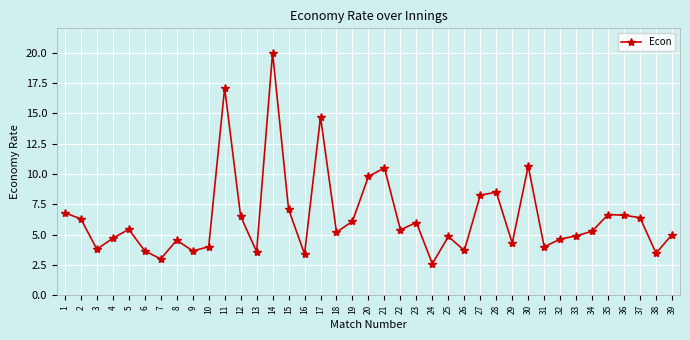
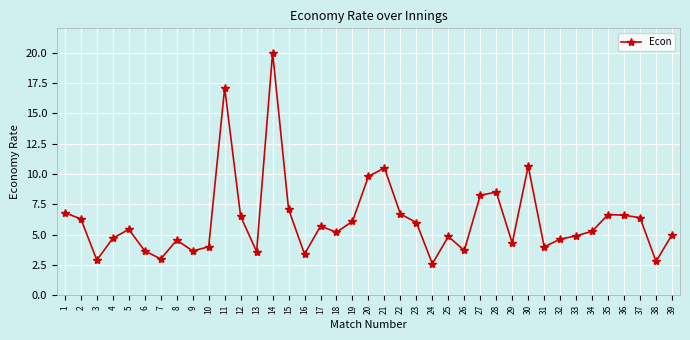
3: 3.8 -> 2.9
17: 14.7 -> 5.7
22: 5.4 -> 6.7
38: 3.5 -> 2.8
